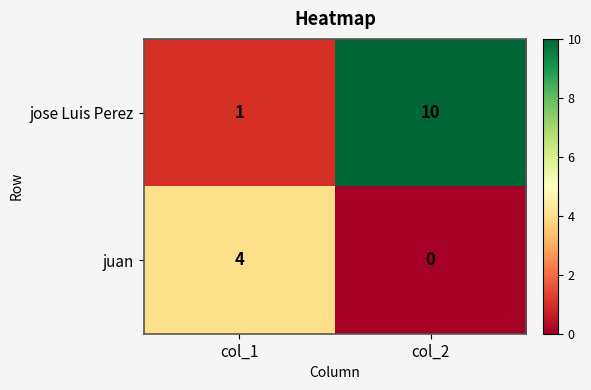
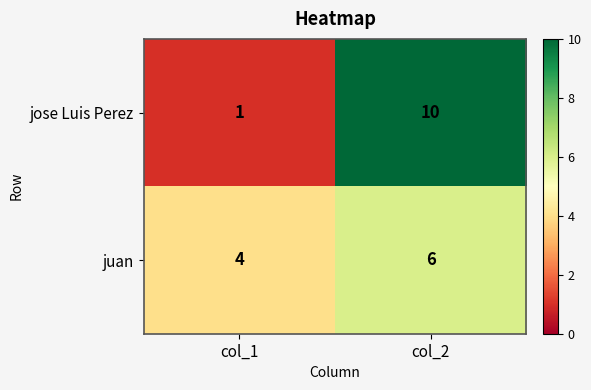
juan, col_2: 0 -> 6
